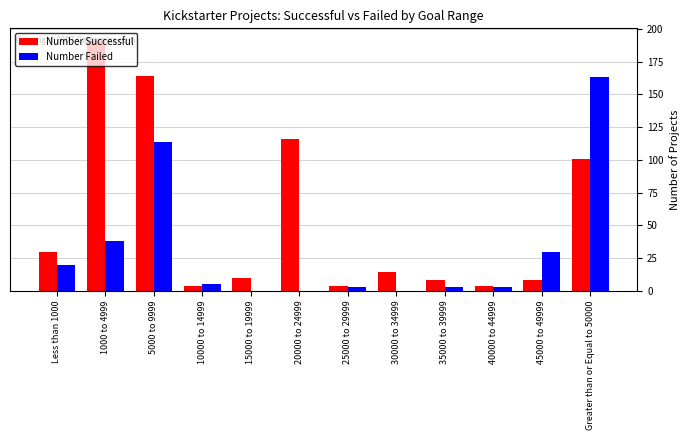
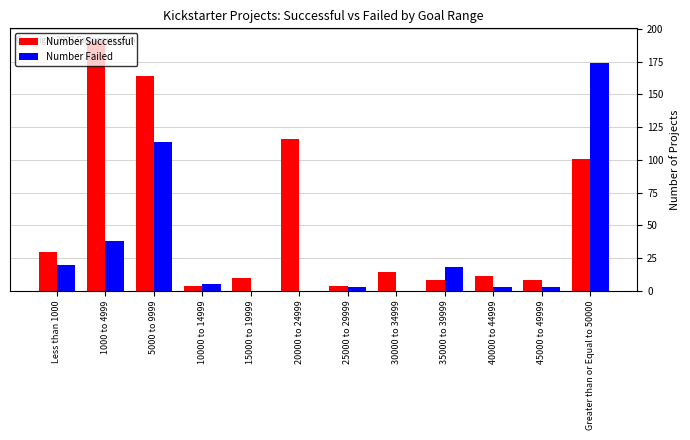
Number Failed, 35000 to 39999: 3 -> 18
Number Successful, 40000 to 44999: 4 -> 11
Number Failed, 45000 to 49999: 30 -> 3
Number Failed, Greater than or Equal to 50000: 163 -> 174
